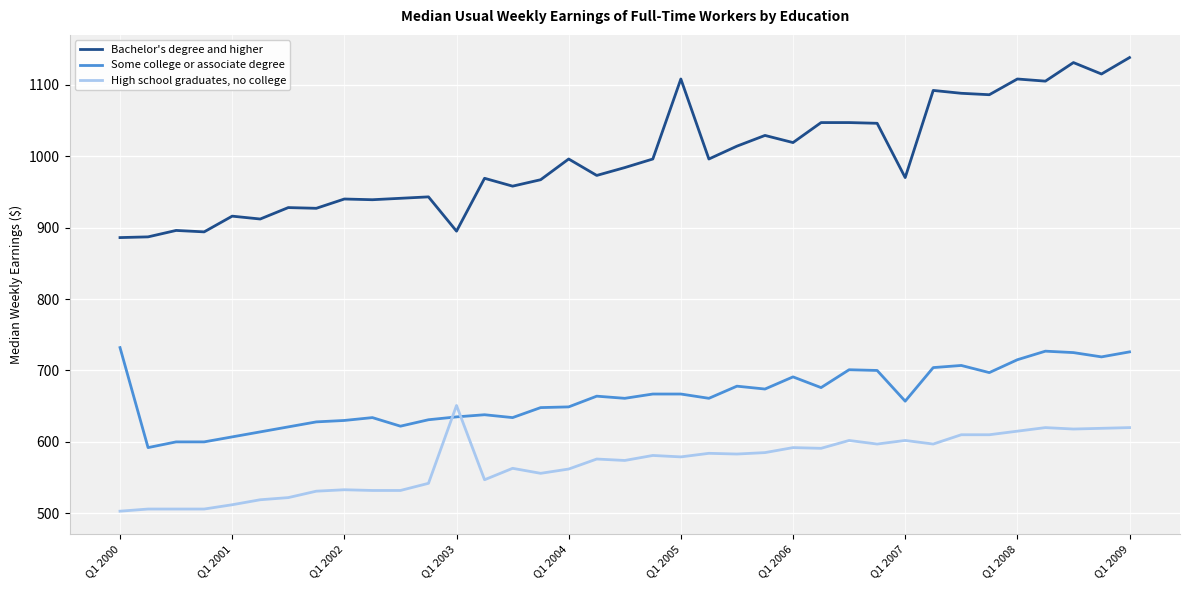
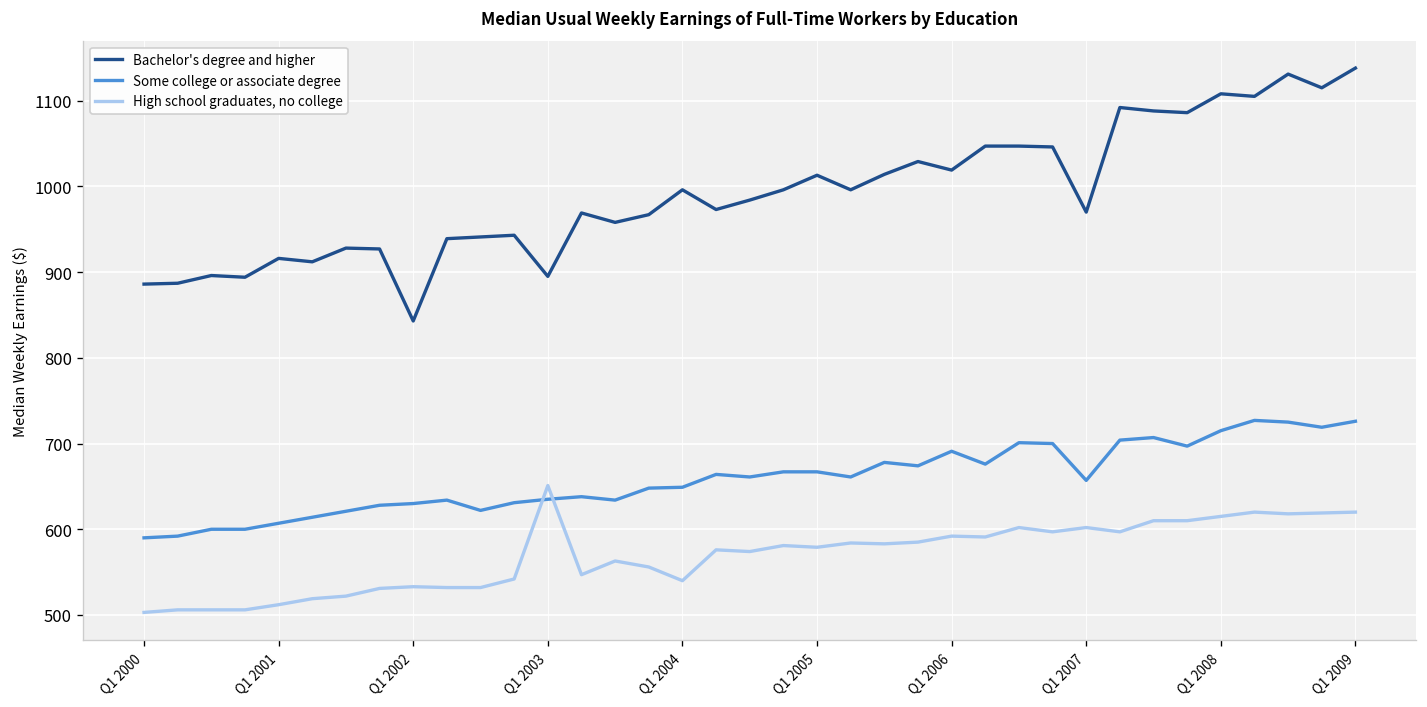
Some college or associate degree, Q1 2000: 730 -> 590
Bachelor's degree and higher, Q1 2002: 940 -> 840
High school graduates, no college, Q1 2004: 560 -> 540
Bachelor's degree and higher, Q1 2005: 1110 -> 1010
